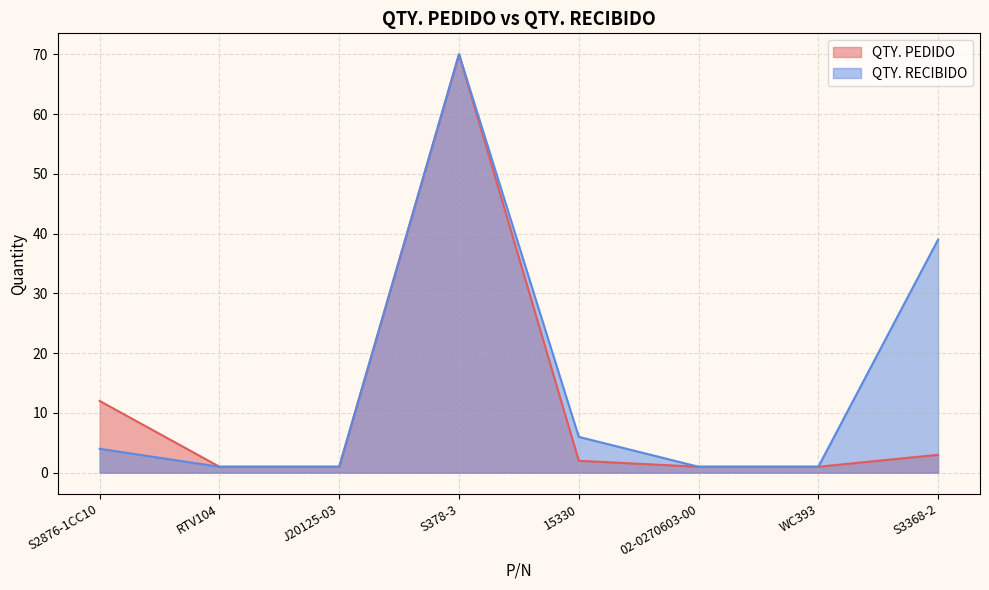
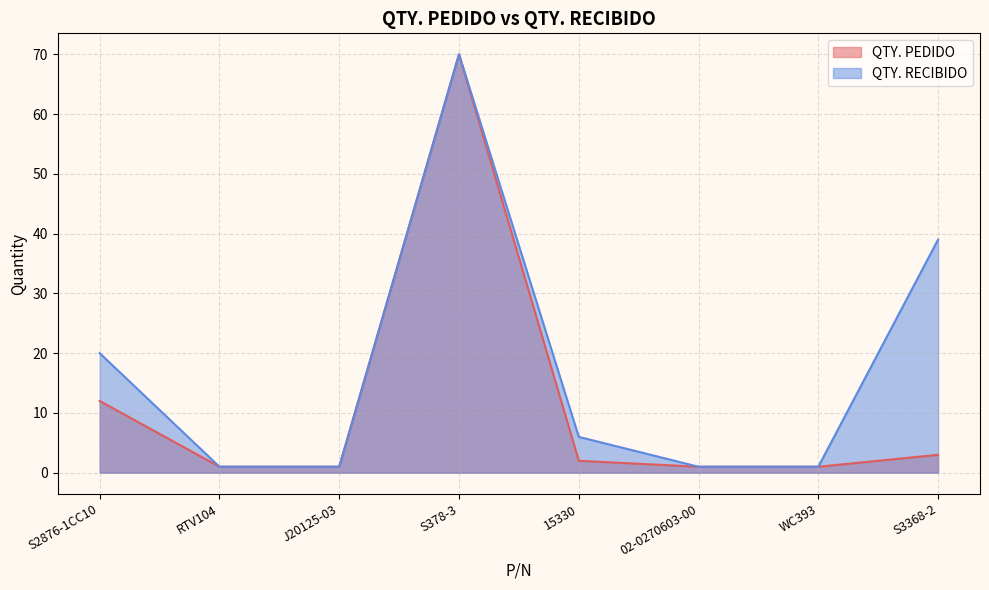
QTY. RECIBIDO, S2876-1CC10: 4 -> 20
